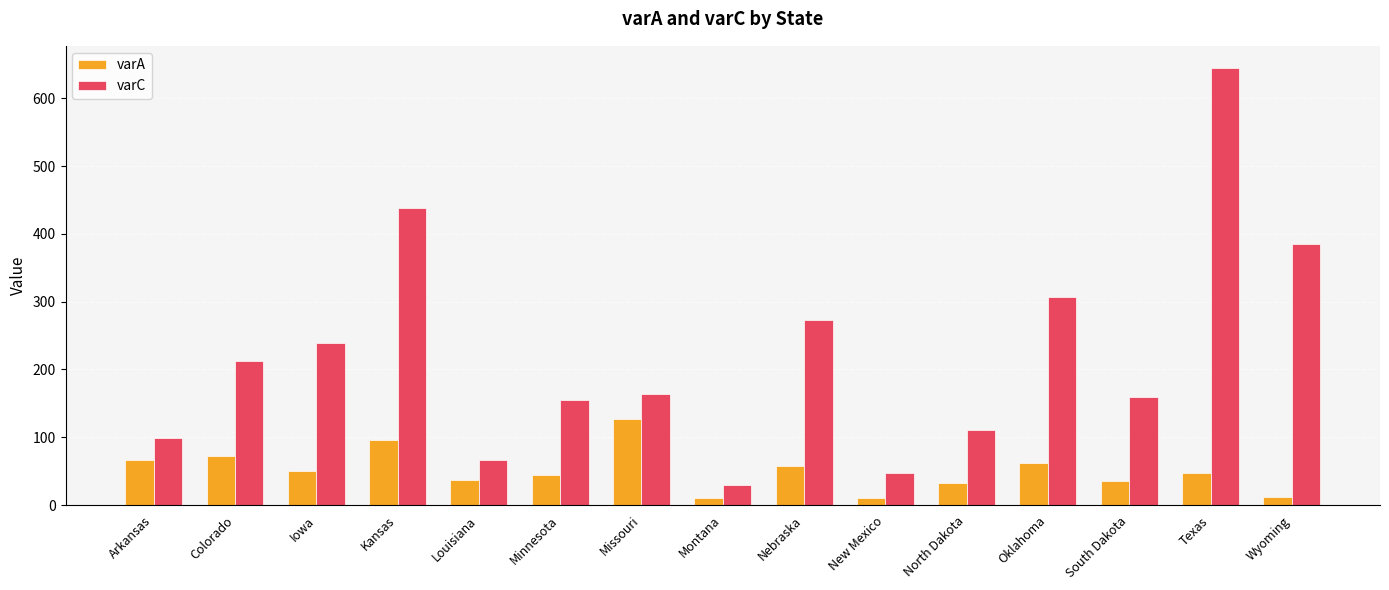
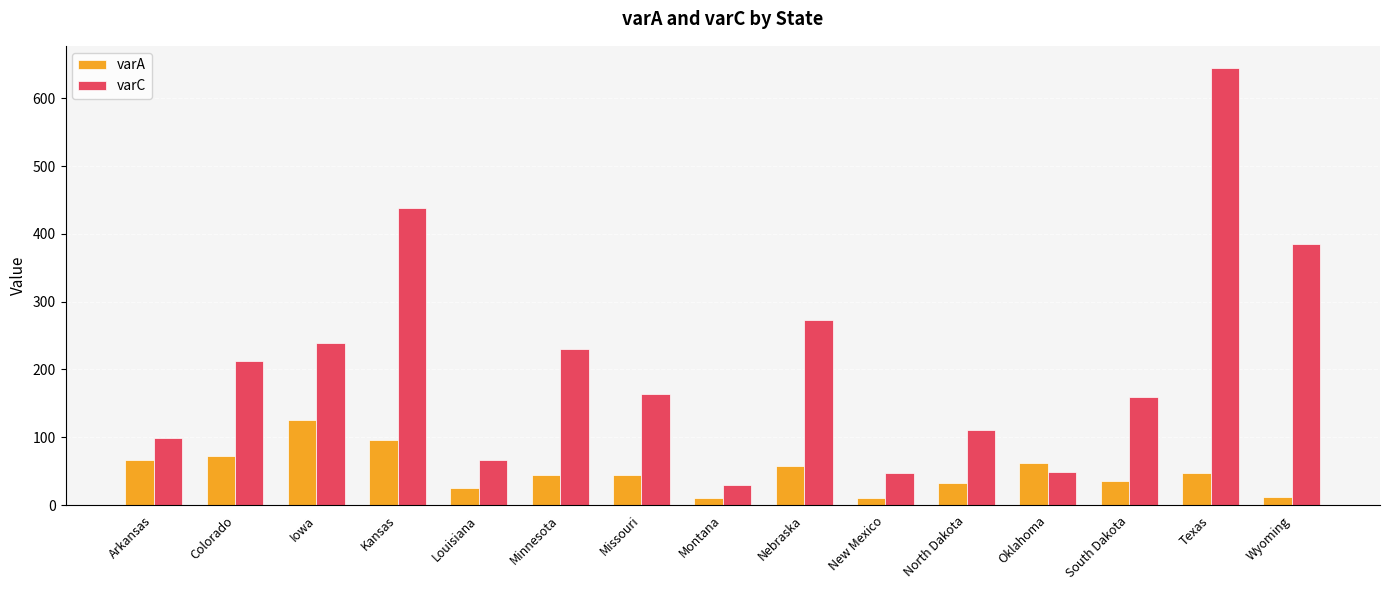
varA, Iowa: 50 -> 130
varA, Louisiana: 40 -> 30
varC, Minnesota: 160 -> 230
varA, Missouri: 130 -> 50
varC, Oklahoma: 310 -> 50
